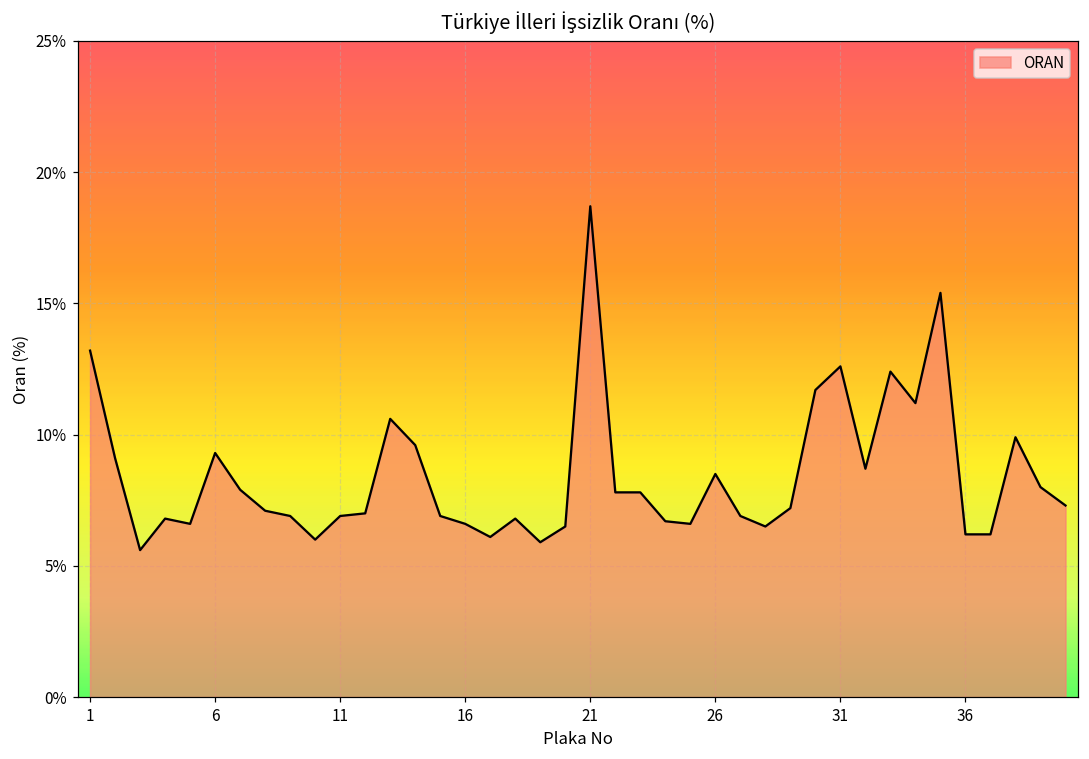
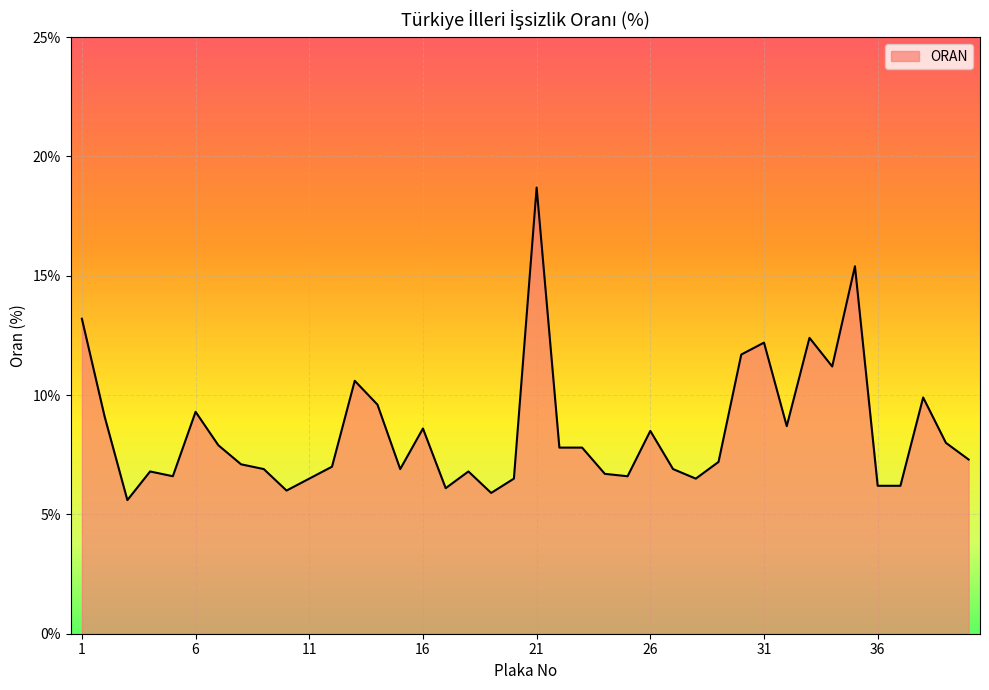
11: 6.9% -> 6.5%
16: 6.6% -> 8.6%
31: 12.6% -> 12.2%
